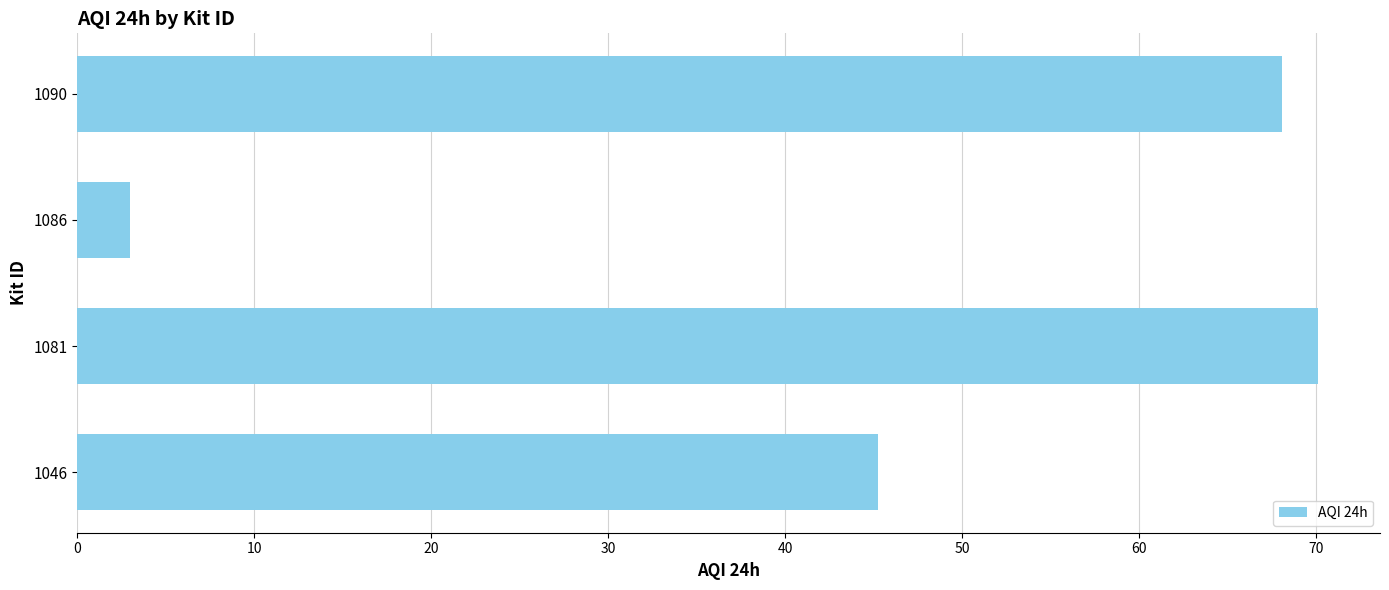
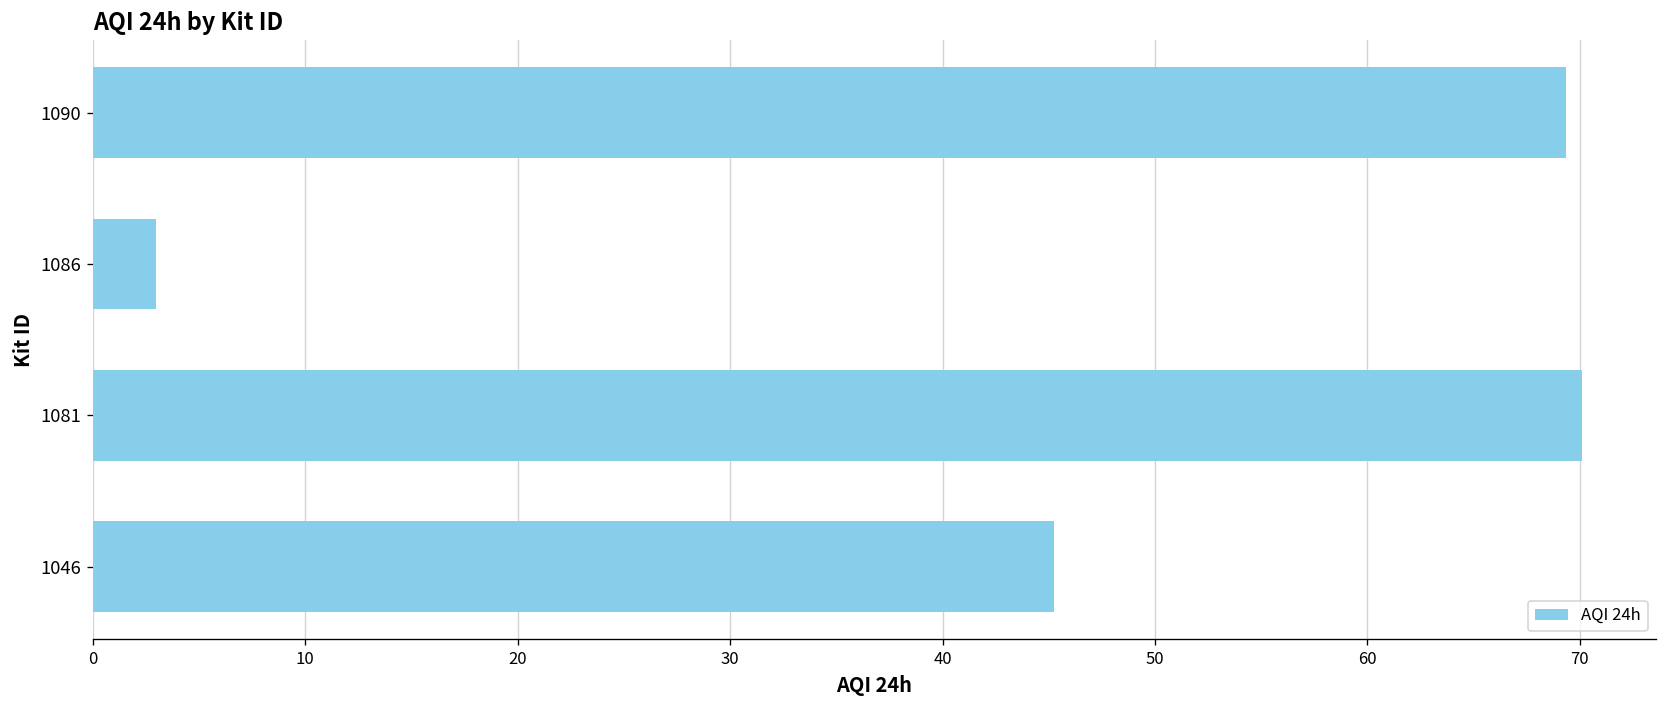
1090: 68.0 -> 69.3
